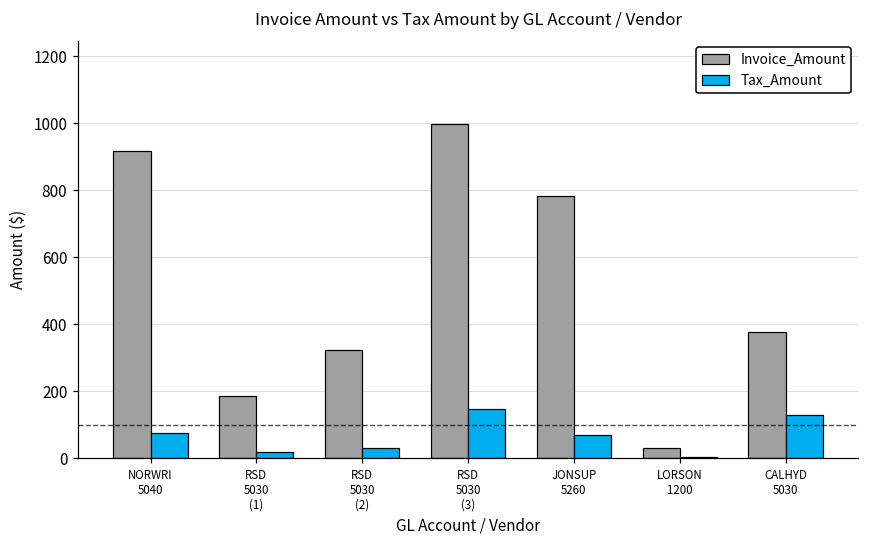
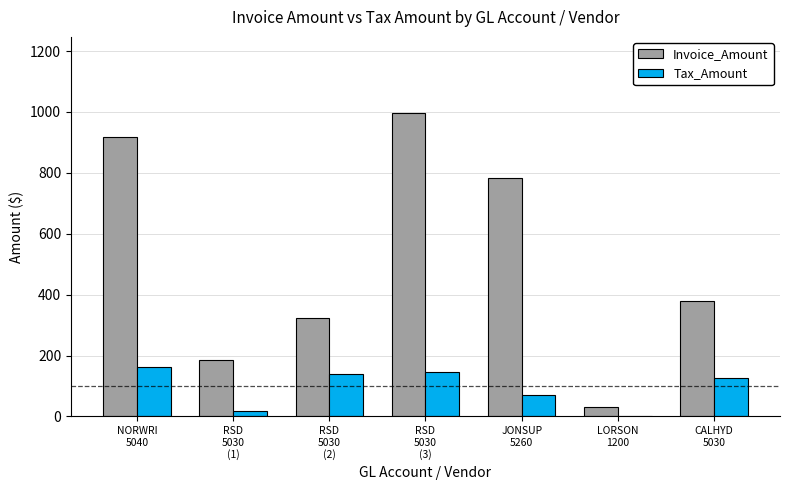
Tax_Amount, NORWRI 5040: 70 -> 160
Tax_Amount, RSD 5030 (2): 30 -> 140
